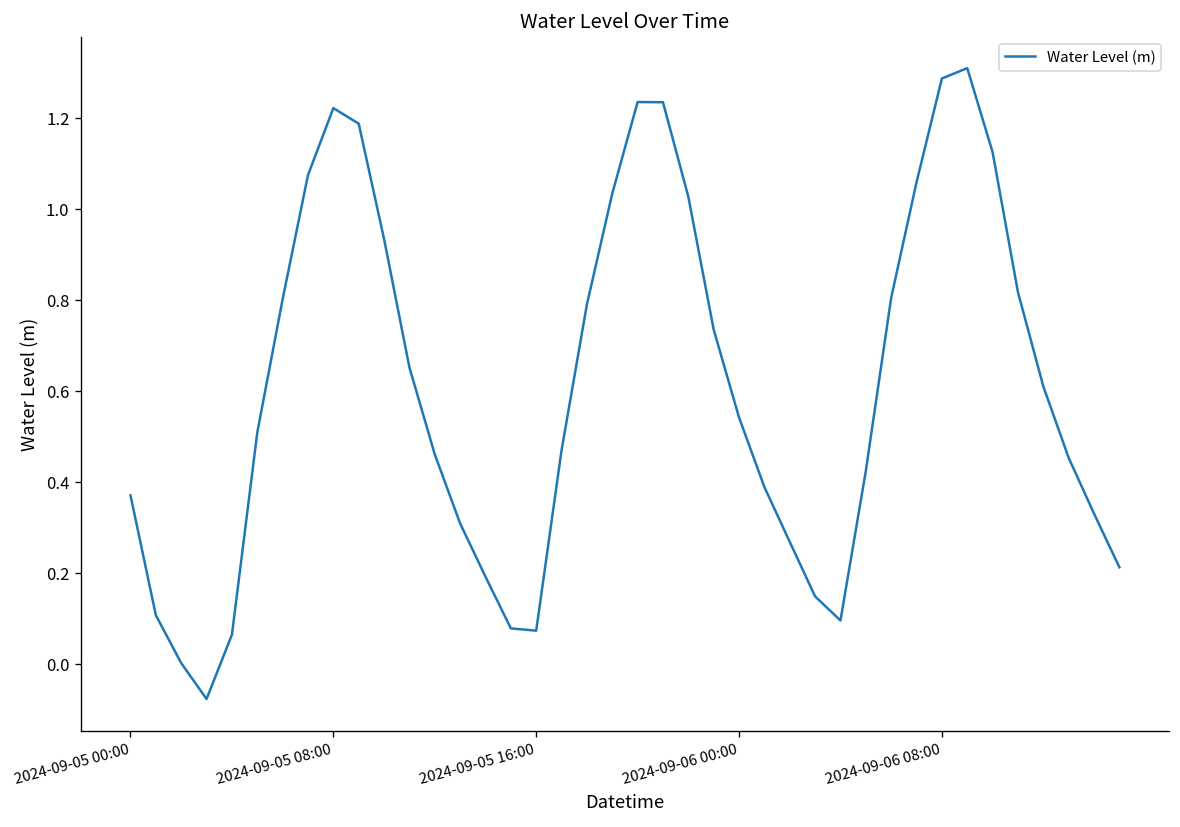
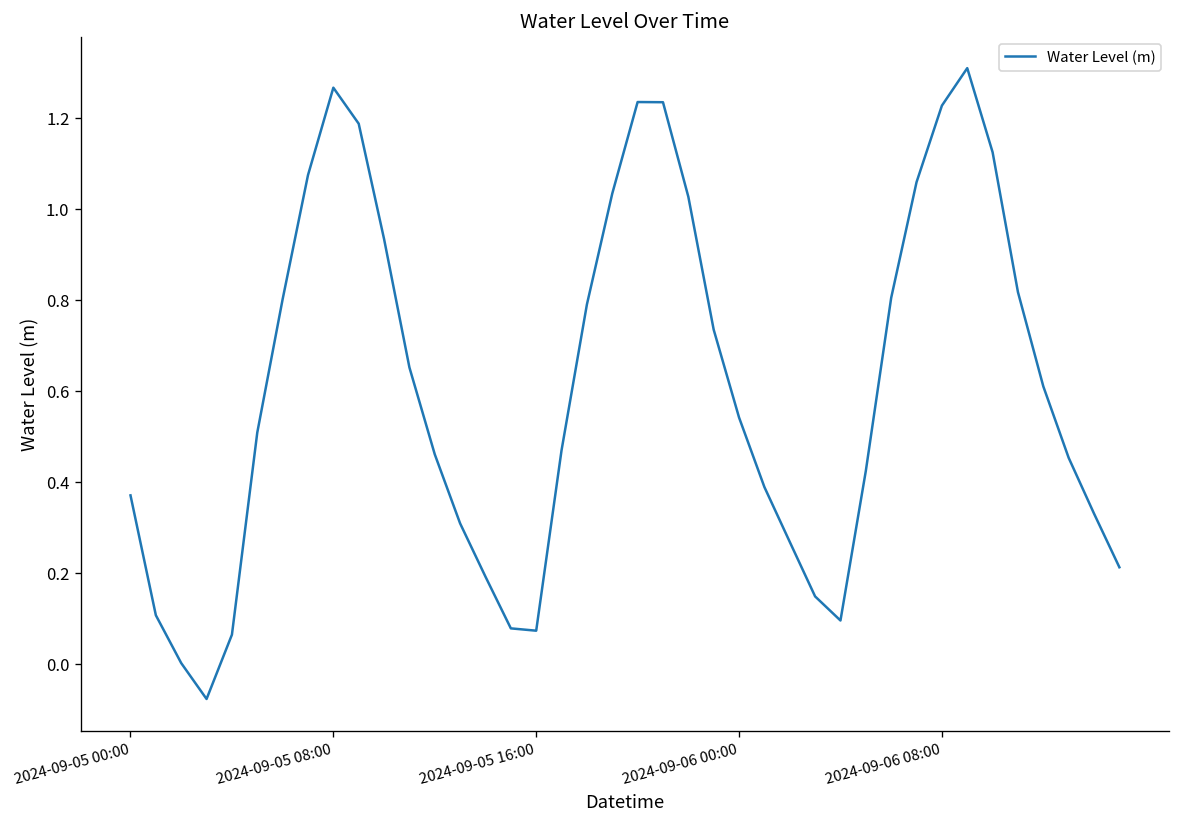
2024-09-05 08:00: 1.22 -> 1.27
2024-09-06 08:00: 1.29 -> 1.23
